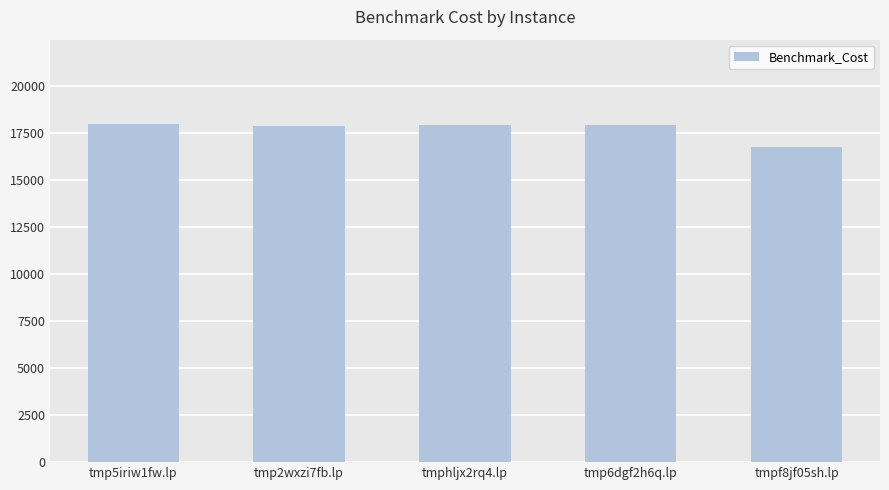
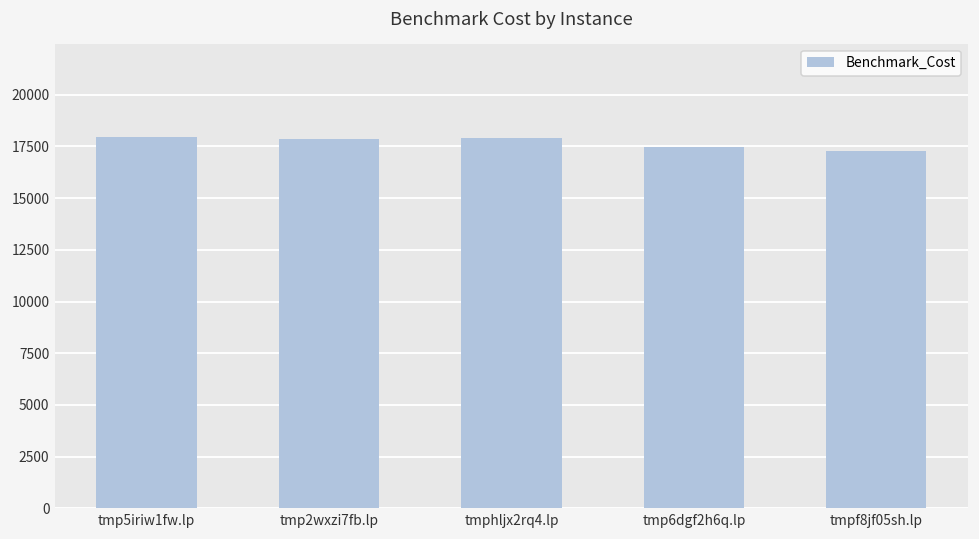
tmp6dgf2h6q.lp: 17900 -> 17500
tmpf8jf05sh.lp: 16700 -> 17300
